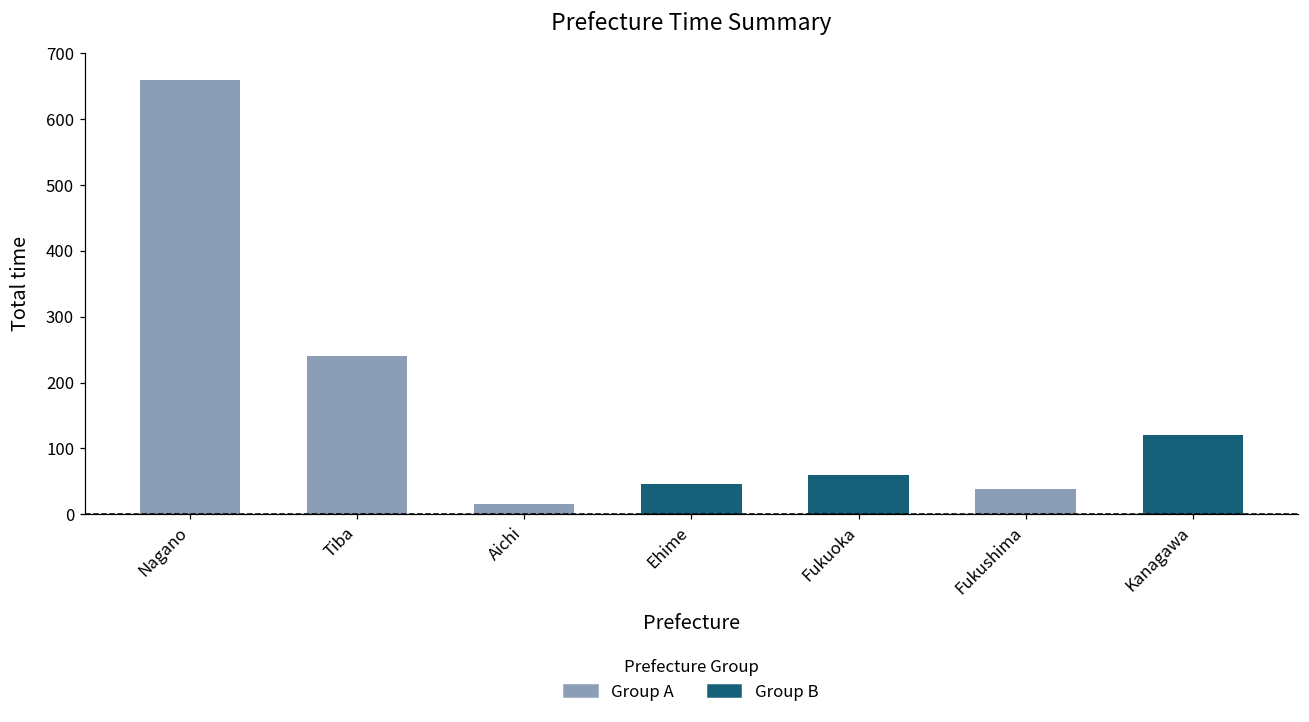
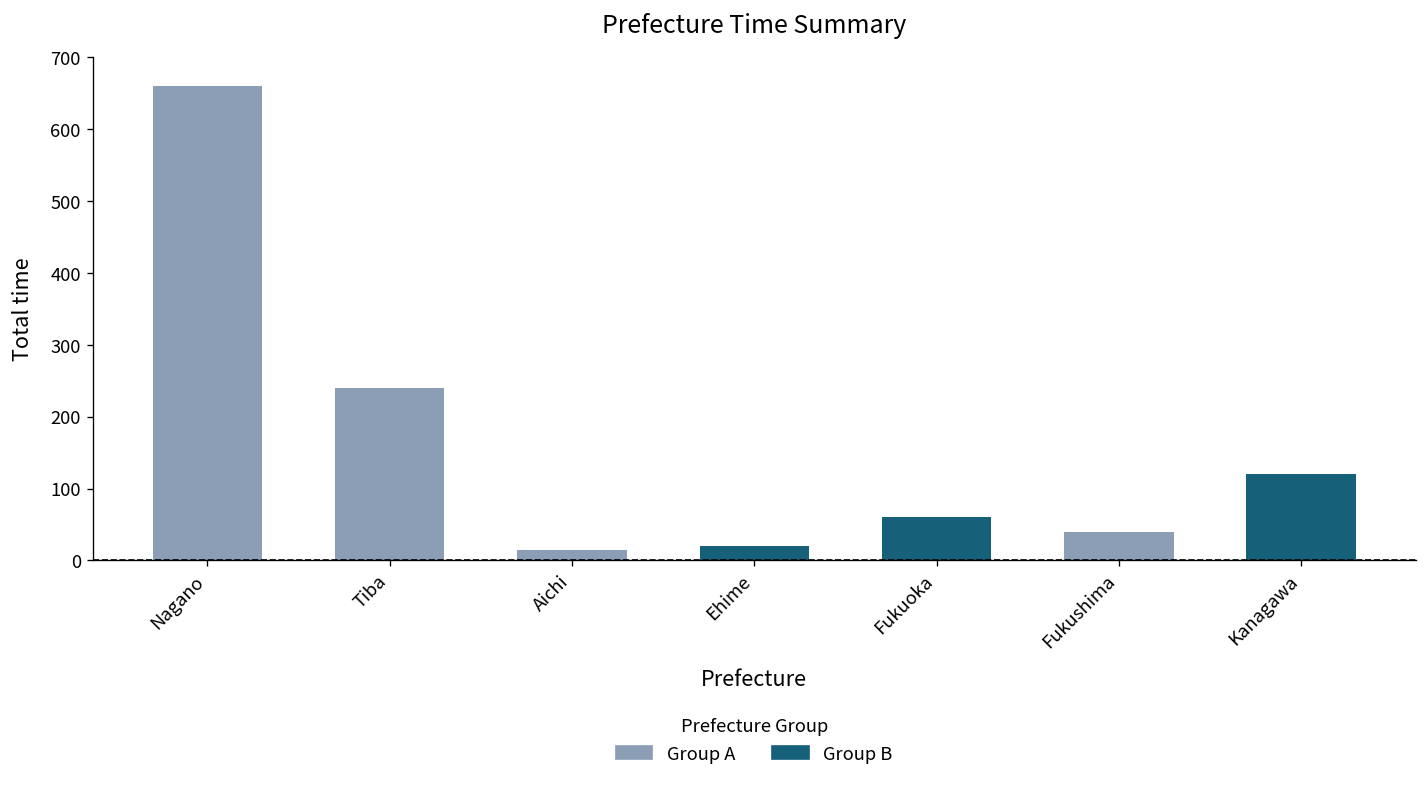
Ehime: 50 -> 20
